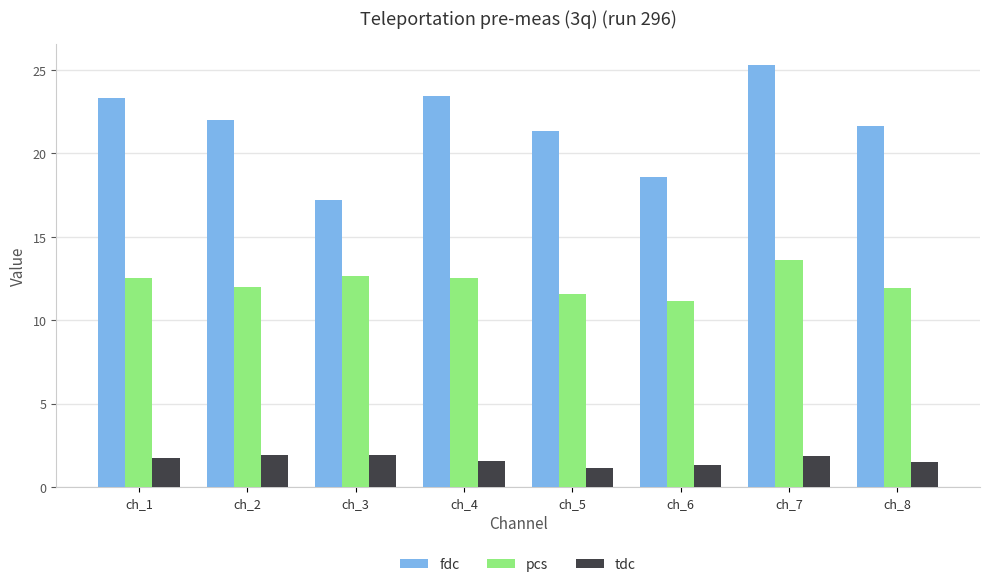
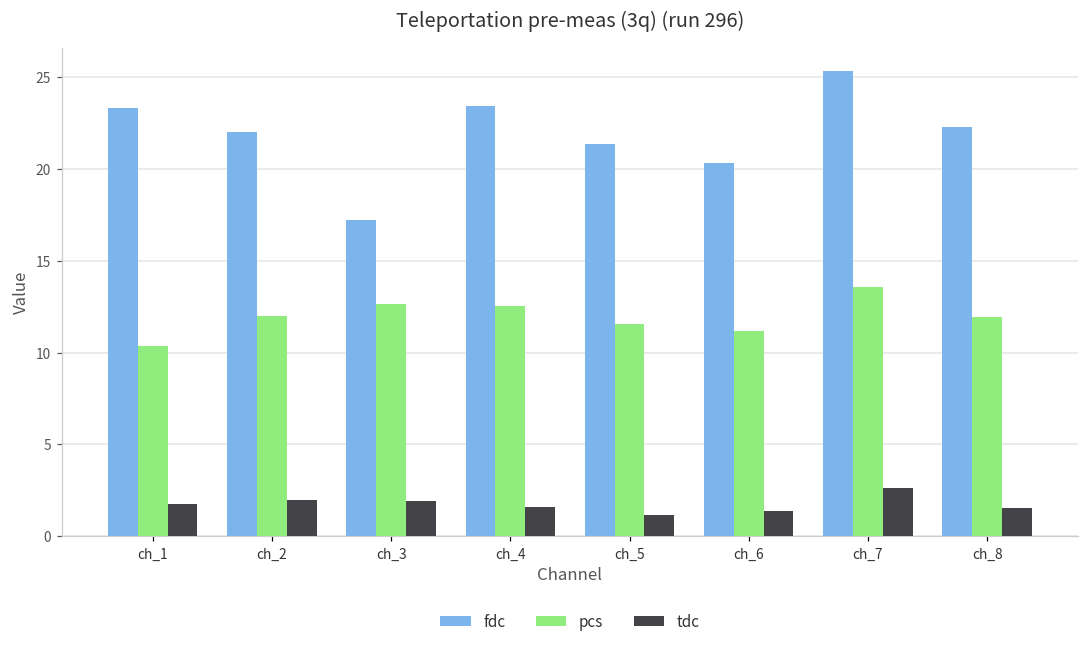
pcs, ch_1: 12.5 -> 10.4
fdc, ch_6: 18.6 -> 20.3
tdc, ch_7: 1.9 -> 2.6
fdc, ch_8: 21.6 -> 22.3
